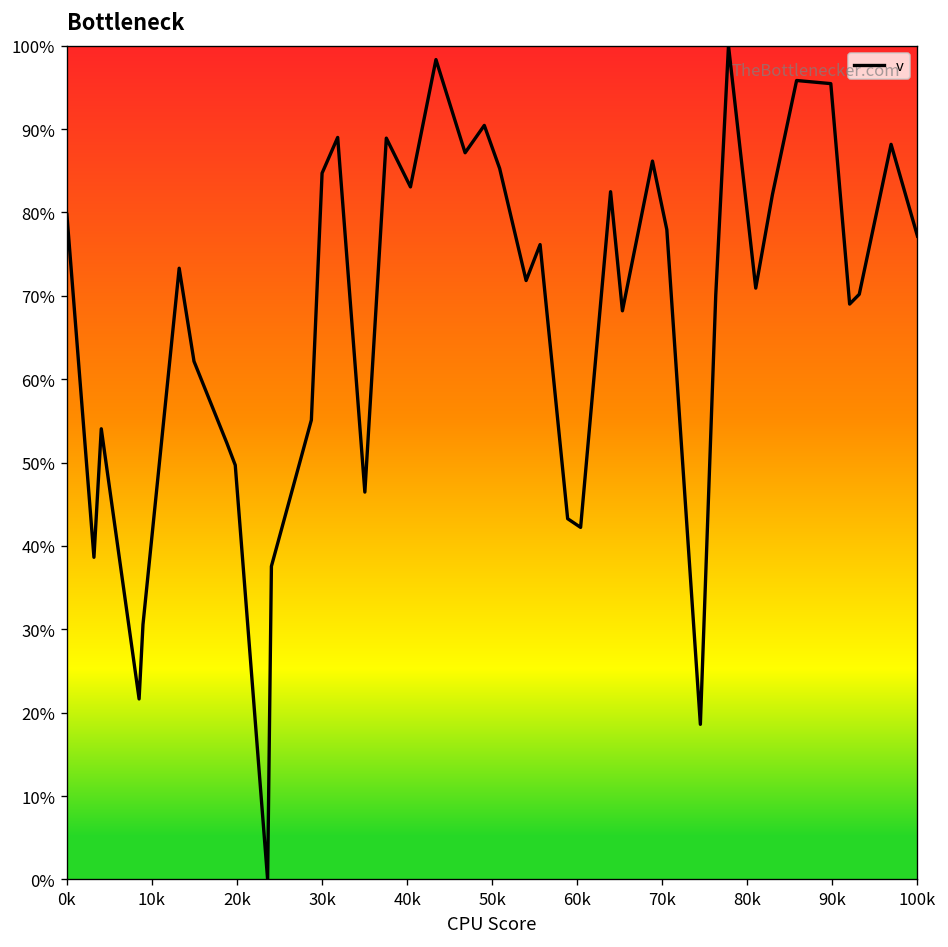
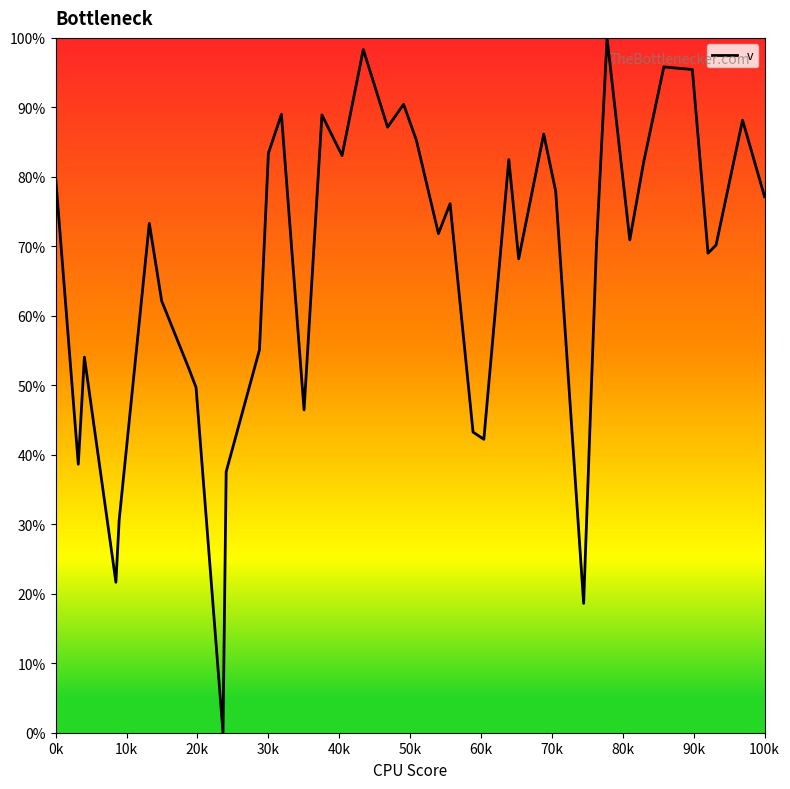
30k: 85% -> 83%
